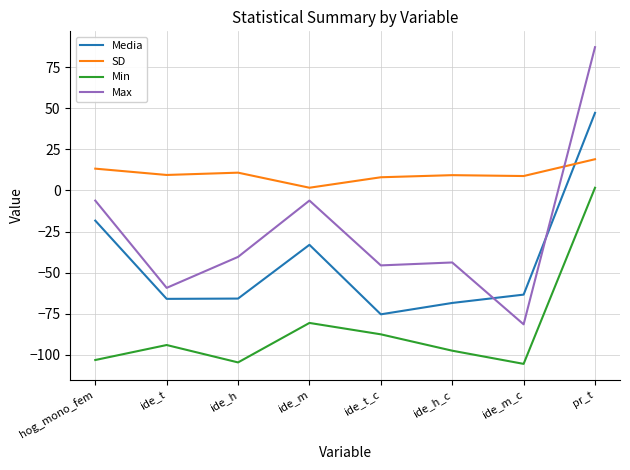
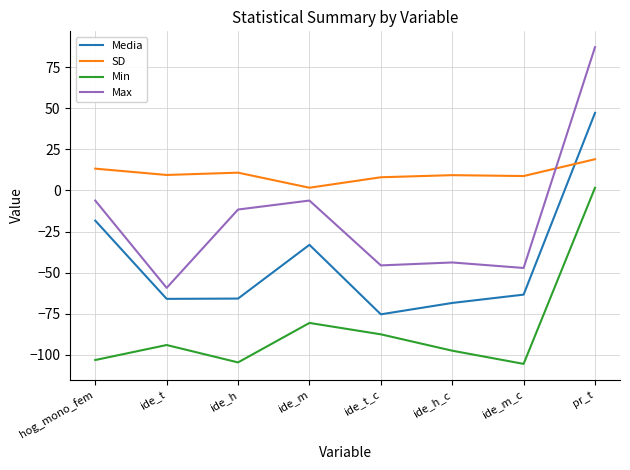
Max, ide_h: -40 -> -12
Max, ide_m_c: -81 -> -47
